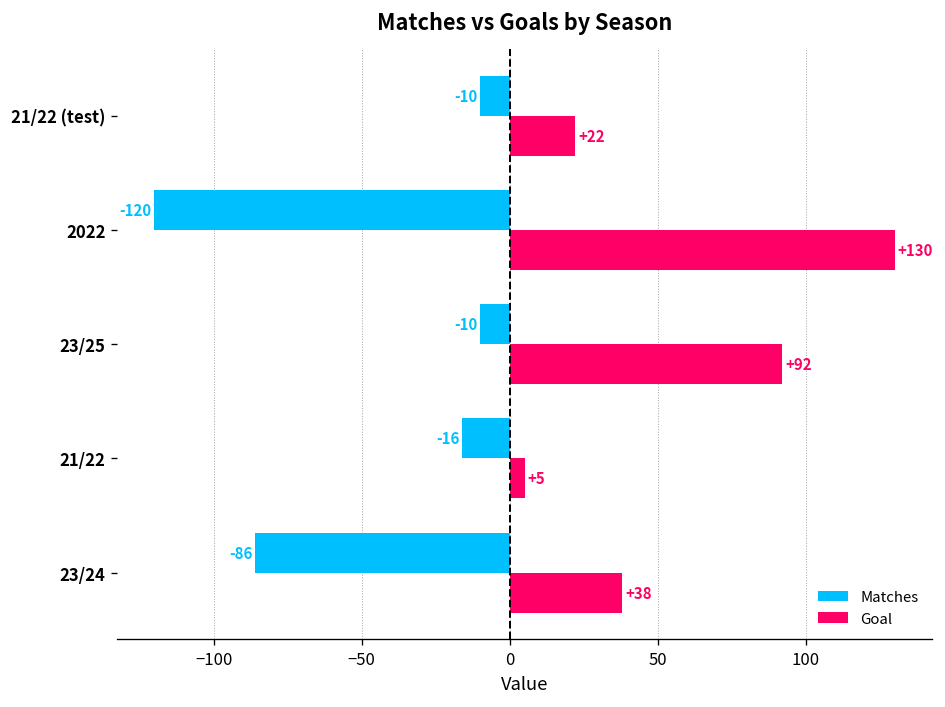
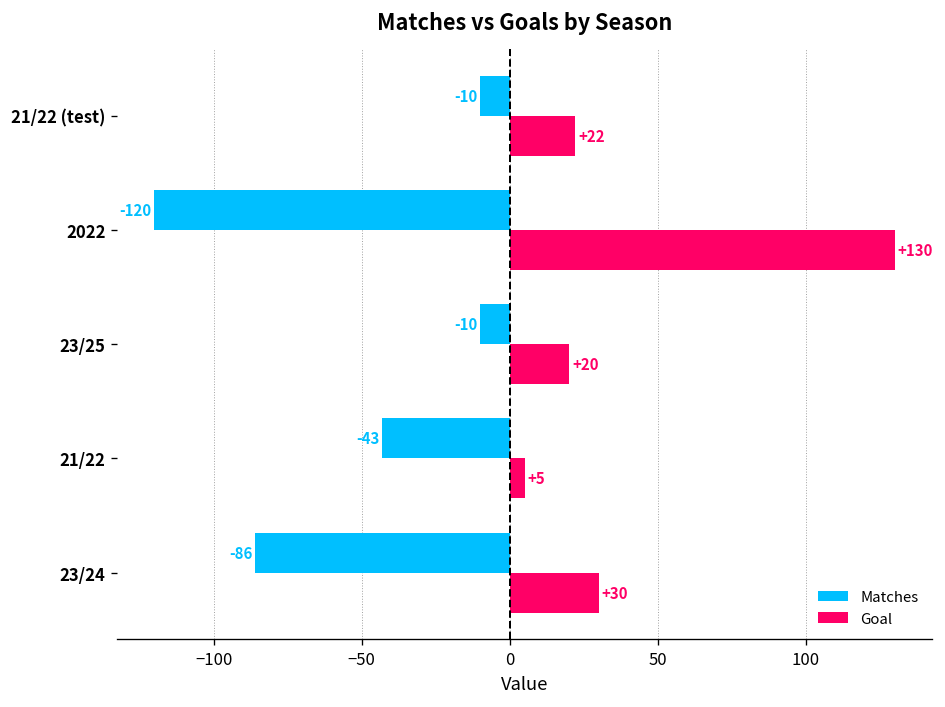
Goal, 23/25: +92 -> +20
Matches, 21/22: -16 -> -43
Goal, 23/24: +38 -> +30
